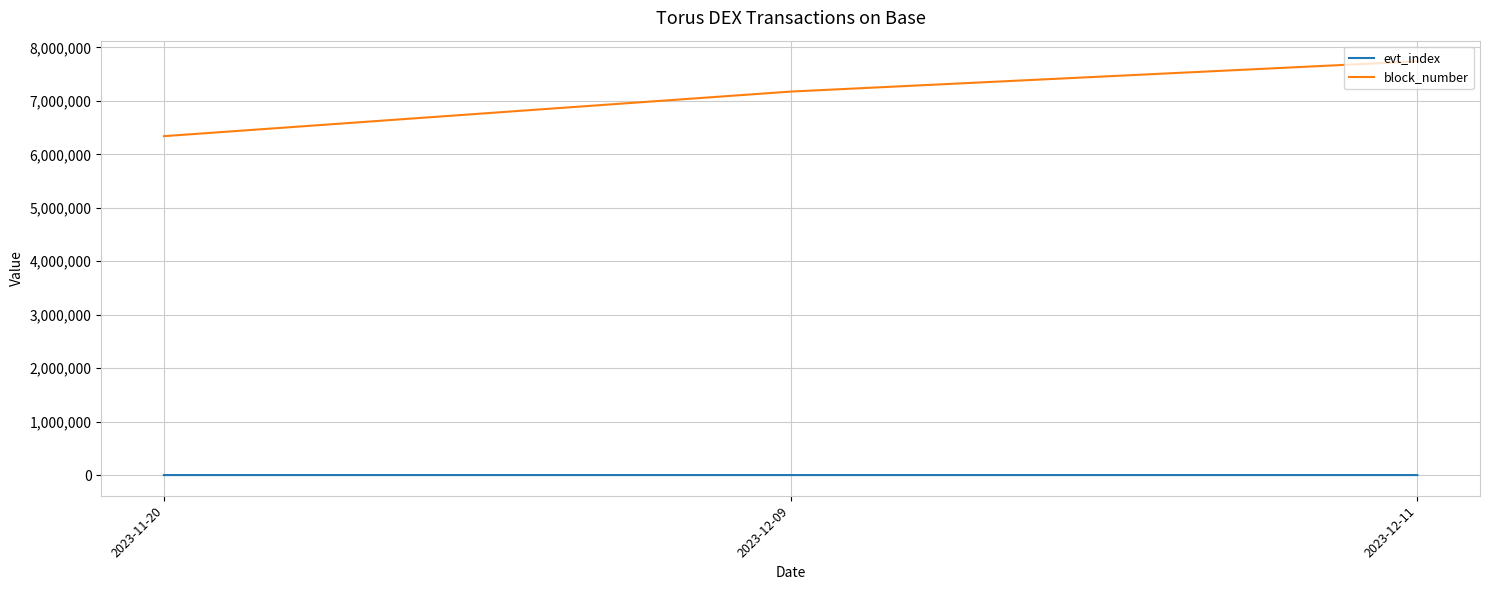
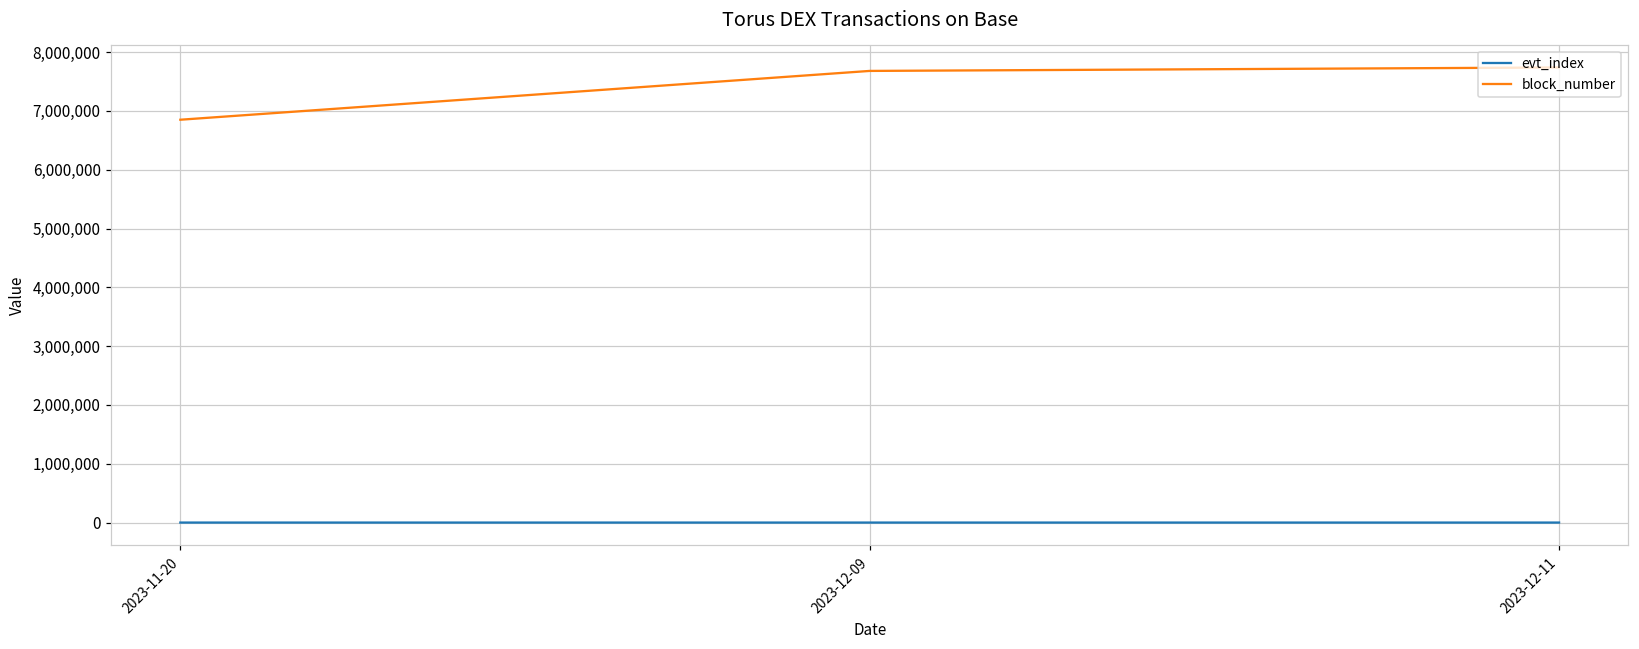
block_number, 2023-11-20: 6,300,000 -> 6,900,000
block_number, 2023-12-09: 7,200,000 -> 7,700,000
